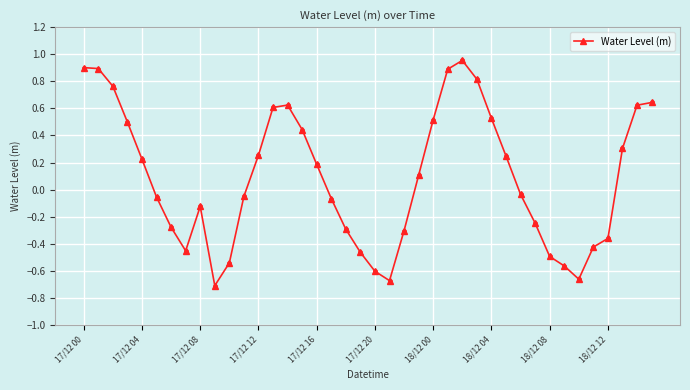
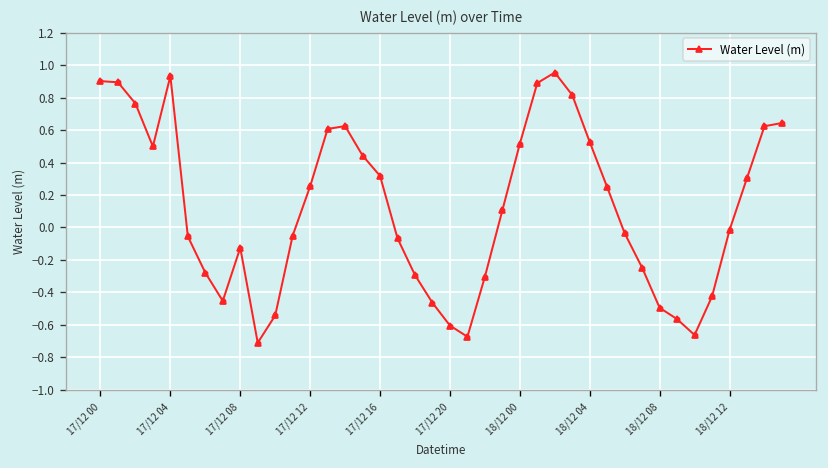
17/12 04: 0.22 -> 0.93
17/12 16: 0.19 -> 0.32
18/12 12: -0.36 -> -0.02
